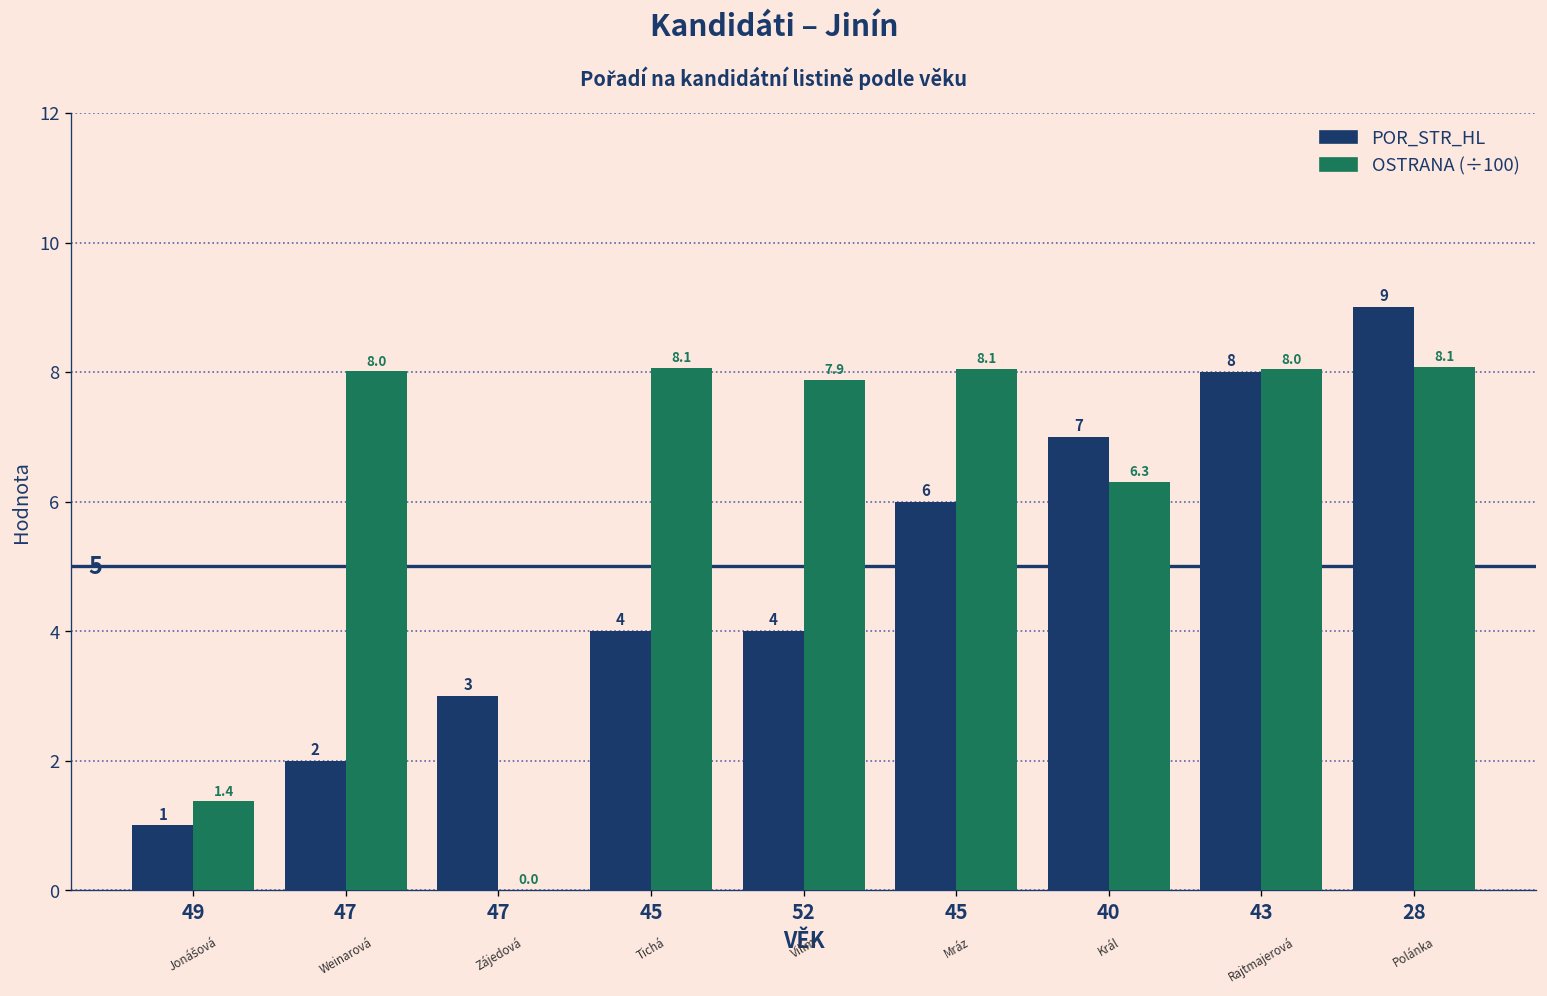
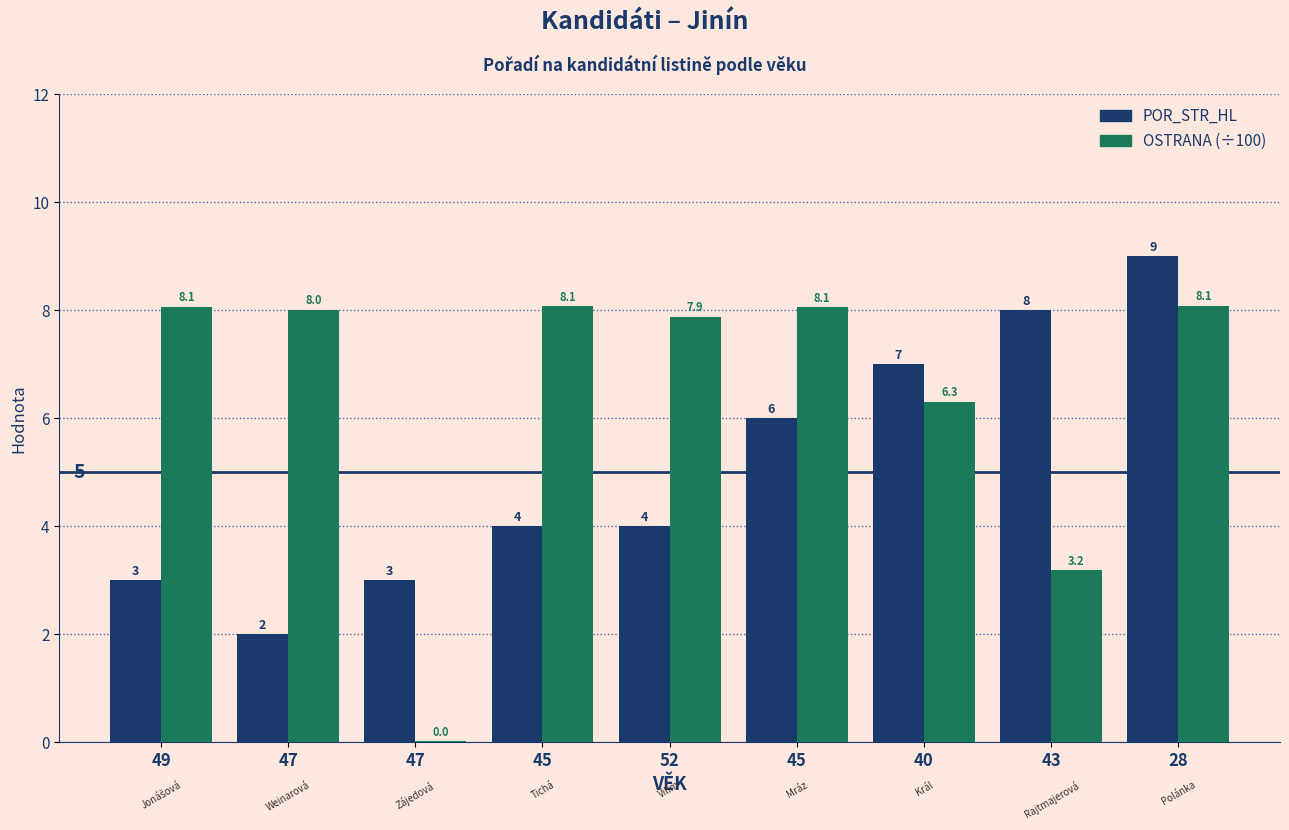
POR_STR_HL, 49: 1 -> 3
OSTRANA (÷100), 49: 1.4 -> 8.1
OSTRANA (÷100), 43: 8.0 -> 3.2
